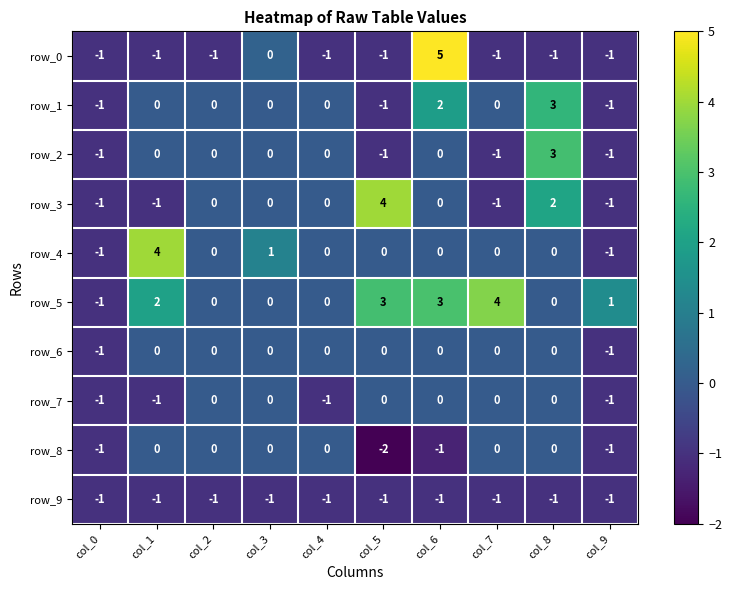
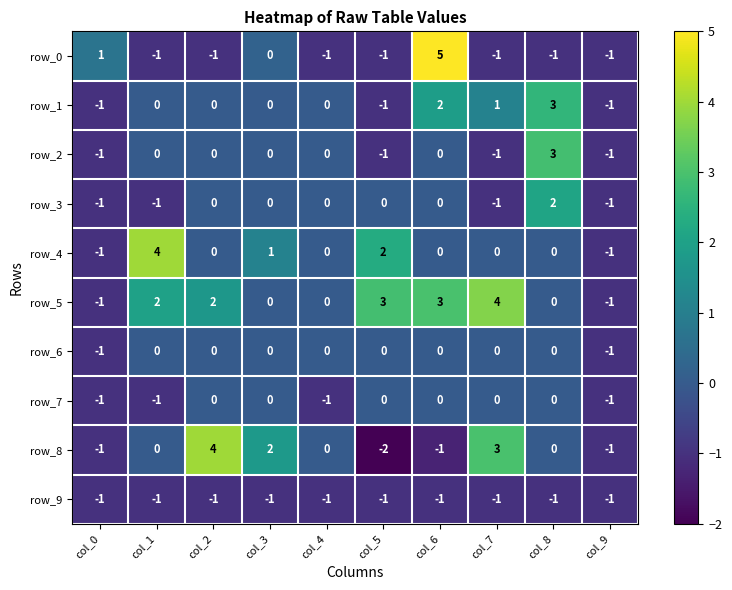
row_0, col_0: -1 -> 1
row_1, col_7: 0 -> 1
row_3, col_5: 4 -> 0
row_4, col_5: 0 -> 2
row_5, col_2: 0 -> 2
row_5, col_9: 1 -> -1
row_8, col_2: 0 -> 4
row_8, col_3: 0 -> 2
row_8, col_7: 0 -> 3
